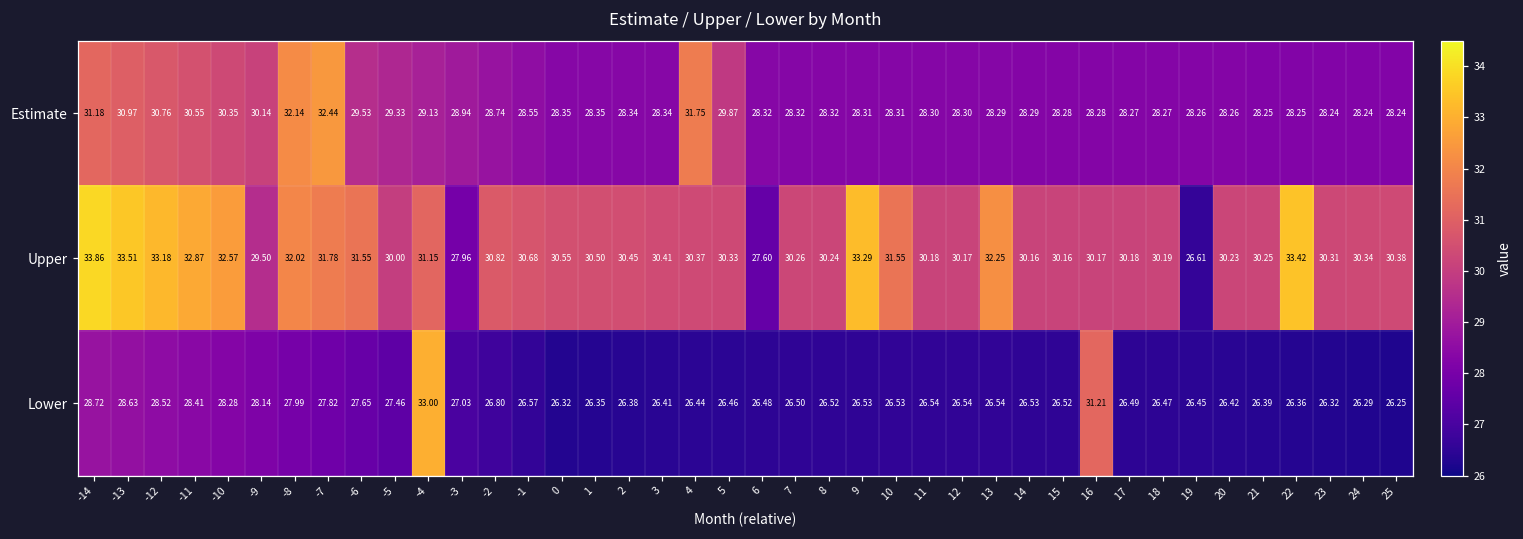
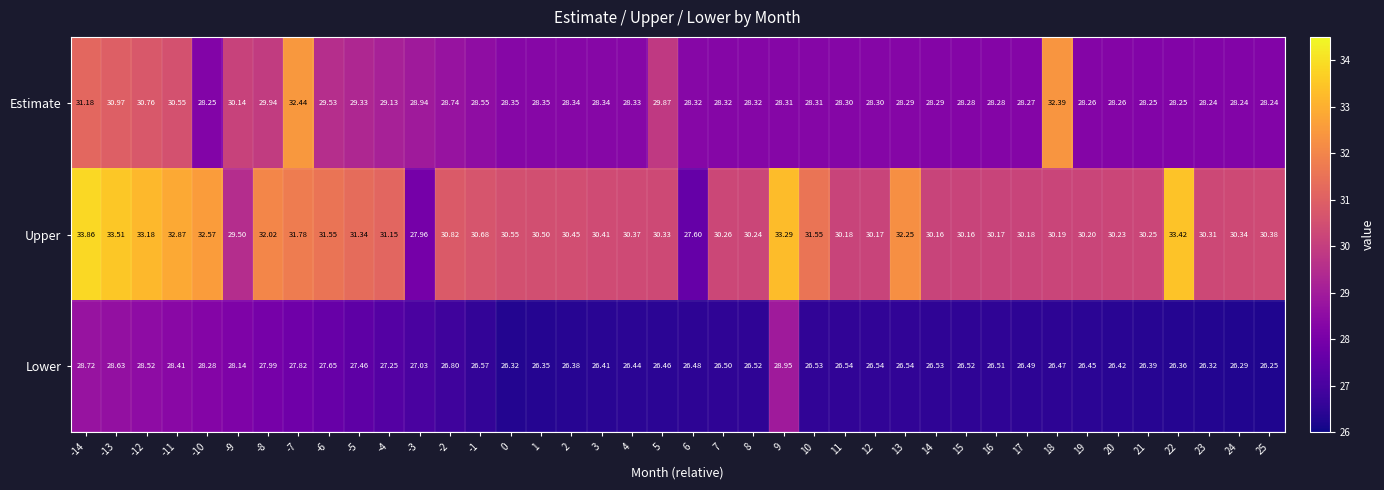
Estimate, -10: 30.35 -> 28.25
Estimate, -8: 32.14 -> 29.94
Estimate, 4: 31.75 -> 28.33
Estimate, 18: 28.27 -> 32.39
Upper, -5: 30.00 -> 31.34
Upper, 19: 26.61 -> 30.20
Lower, -4: 33.00 -> 27.25
Lower, 9: 26.53 -> 28.95
Lower, 16: 31.21 -> 26.51
